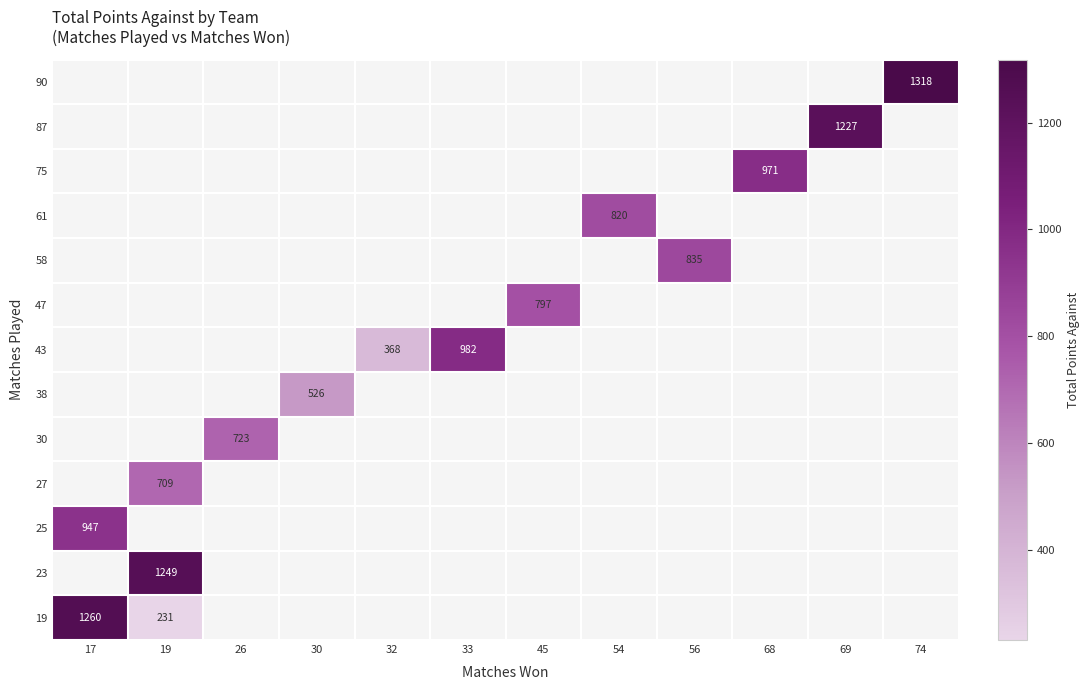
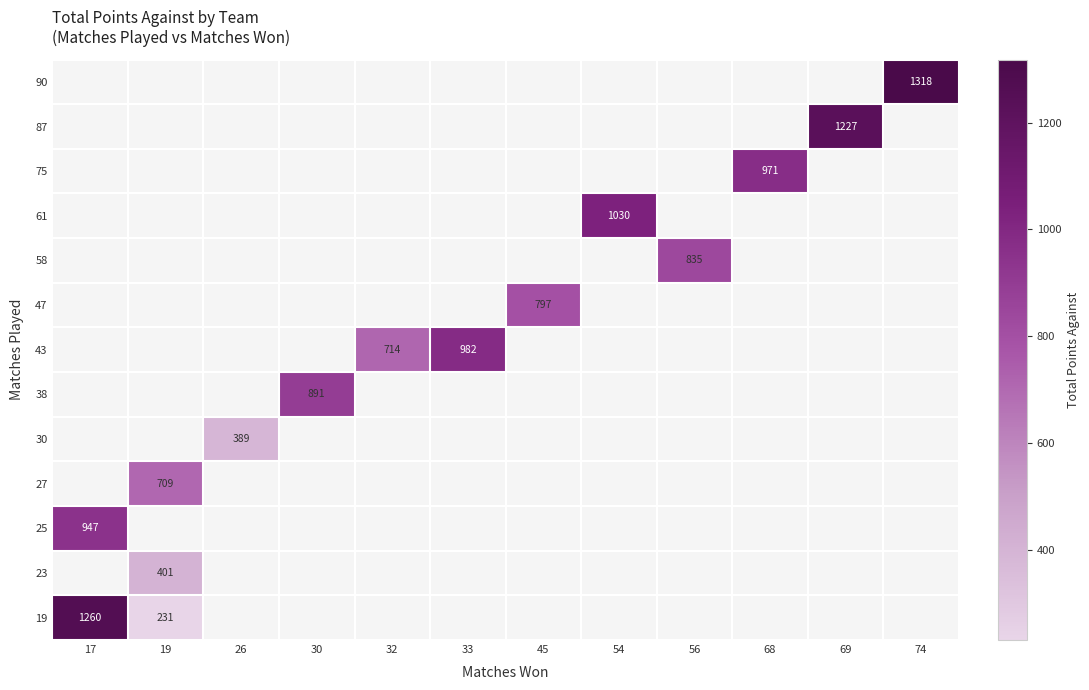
61, 54: 820 -> 1030
43, 32: 368 -> 714
38, 30: 526 -> 891
30, 26: 723 -> 389
23, 19: 1249 -> 401
